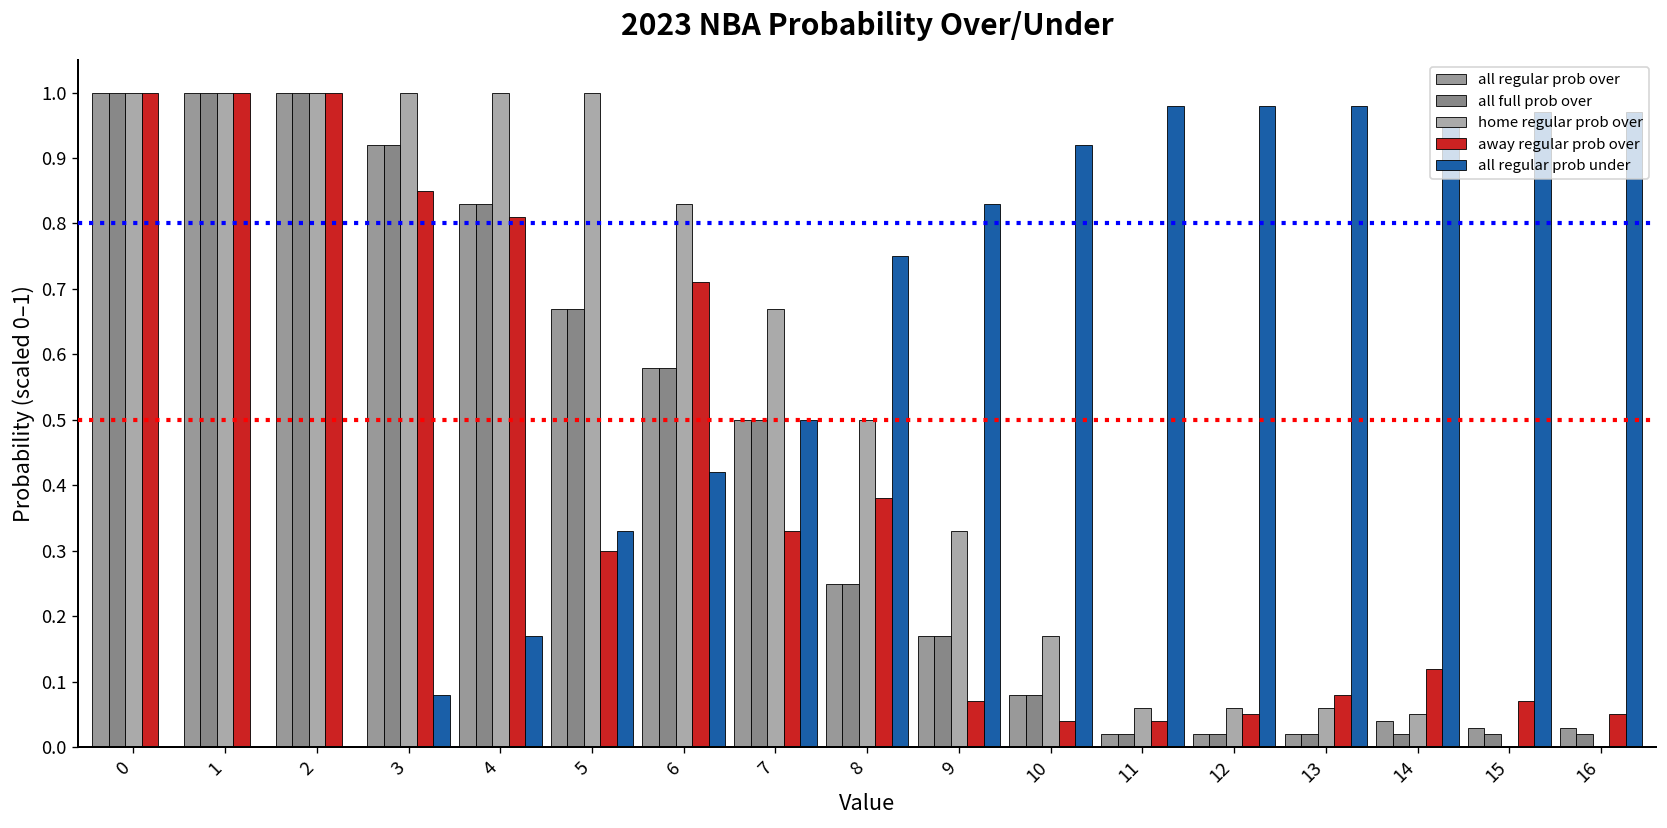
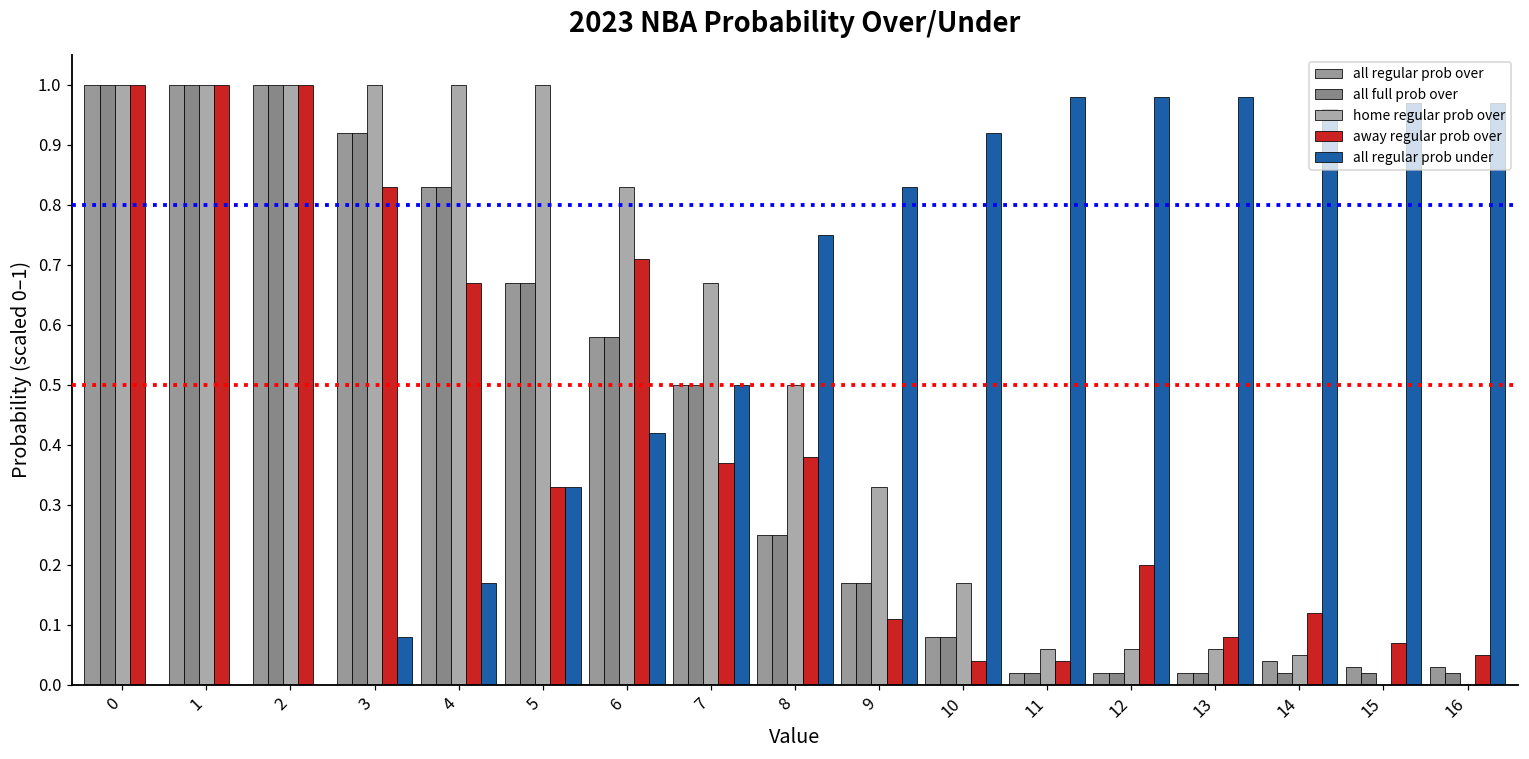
away regular prob over, 3: 0.85 -> 0.83
away regular prob over, 4: 0.81 -> 0.67
away regular prob over, 5: 0.30 -> 0.33
away regular prob over, 7: 0.33 -> 0.37
away regular prob over, 9: 0.07 -> 0.11
away regular prob over, 12: 0.05 -> 0.20
